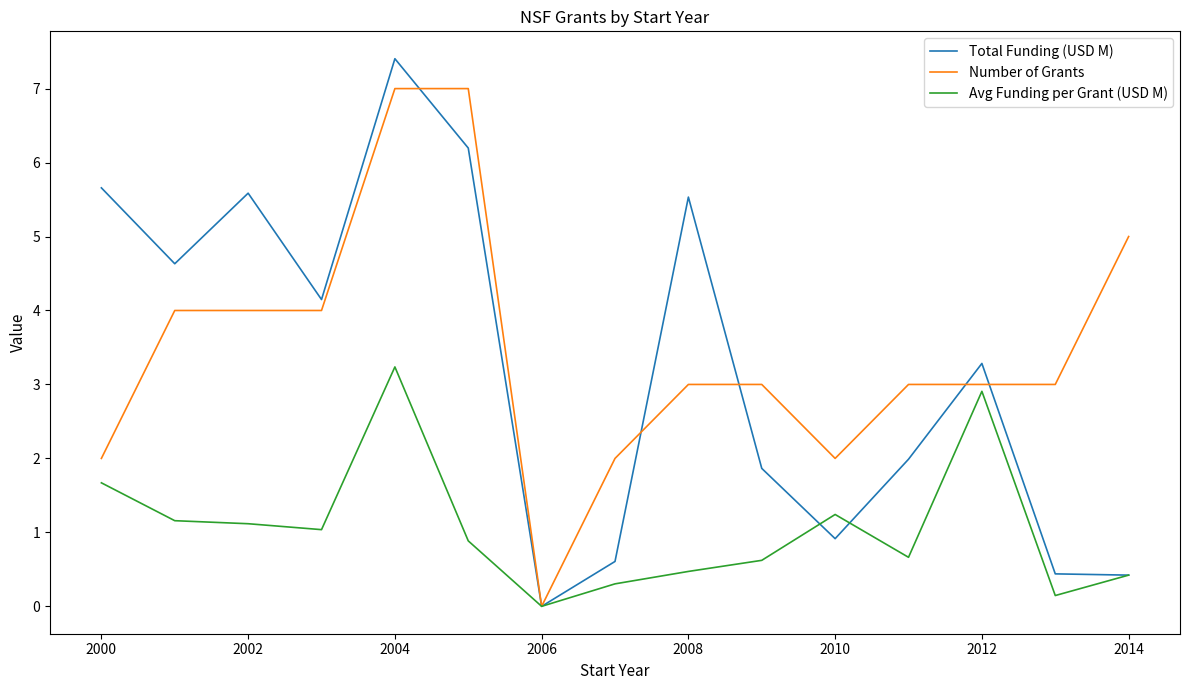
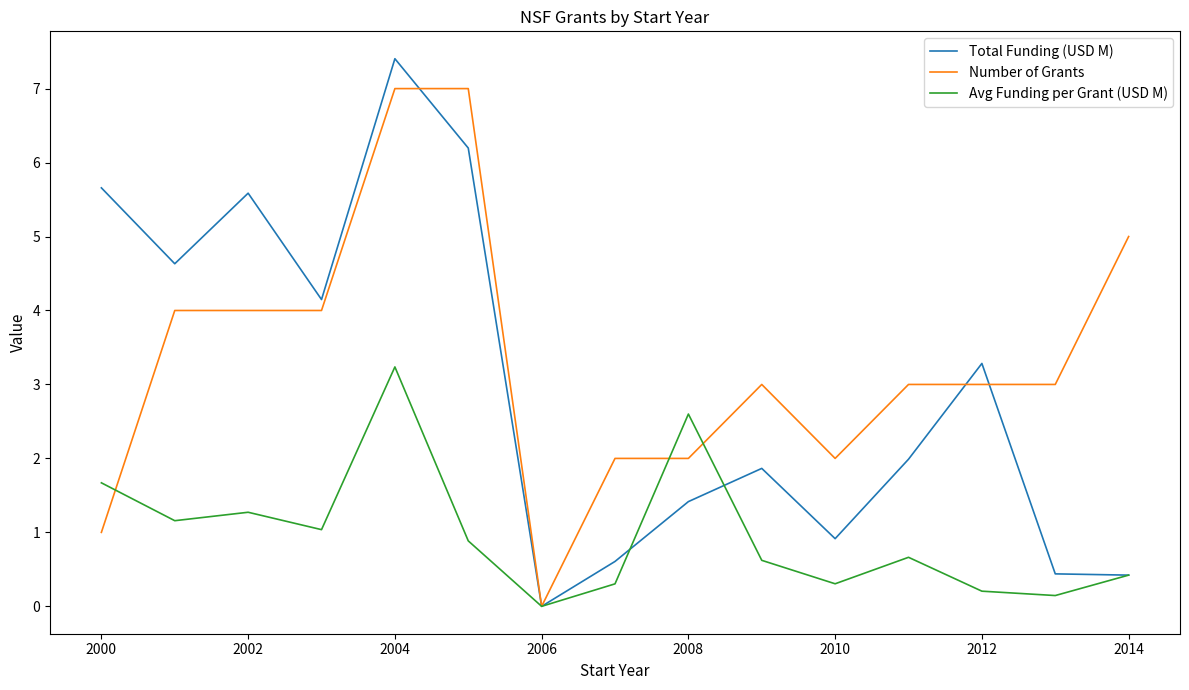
Number of Grants, 2000: 2 -> 1
Avg Funding per Grant (USD M), 2002: 1.1 -> 1.3
Total Funding (USD M), 2008: 5.5 -> 1.4
Number of Grants, 2008: 3 -> 2
Avg Funding per Grant (USD M), 2008: 0.5 -> 2.6
Avg Funding per Grant (USD M), 2010: 1.2 -> 0.3
Avg Funding per Grant (USD M), 2012: 2.9 -> 0.2
